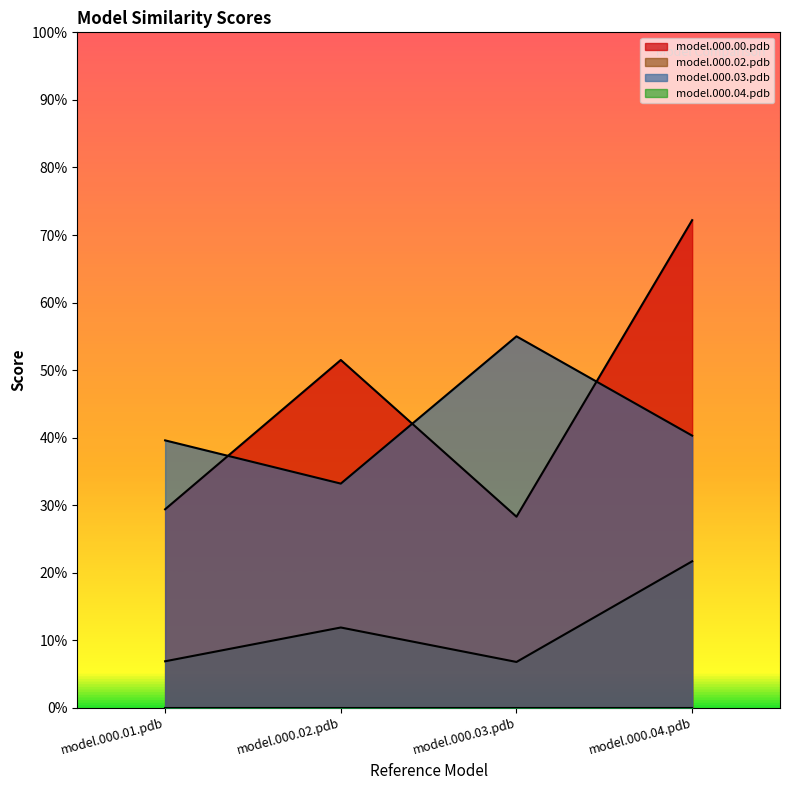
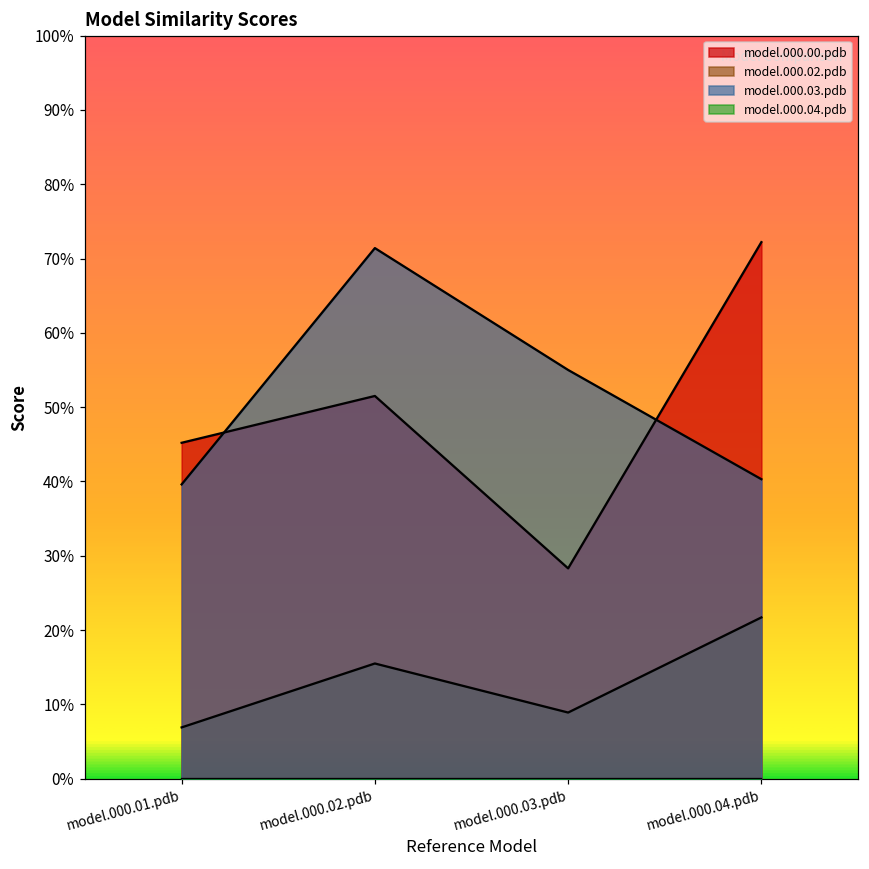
model.000.00.pdb, model.000.01.pdb: 29% -> 45%
model.000.02.pdb, model.000.02.pdb: 12% -> 16%
model.000.03.pdb, model.000.02.pdb: 33% -> 71%
model.000.02.pdb, model.000.03.pdb: 7% -> 9%
